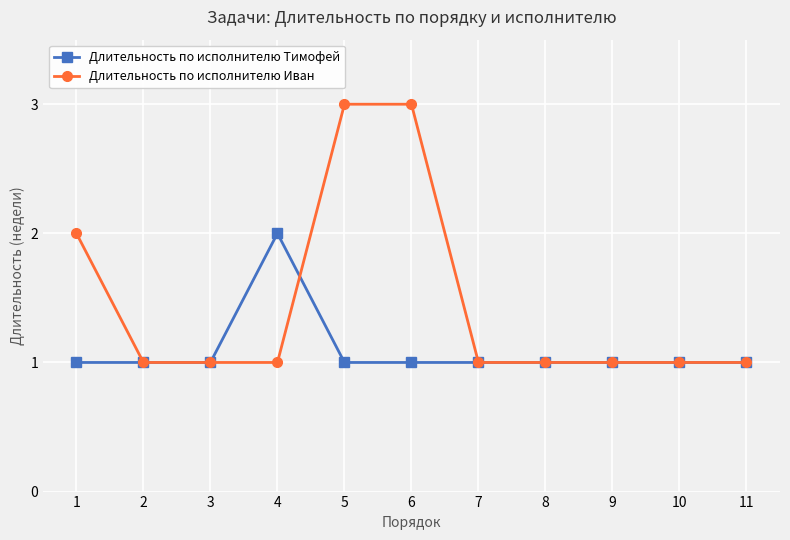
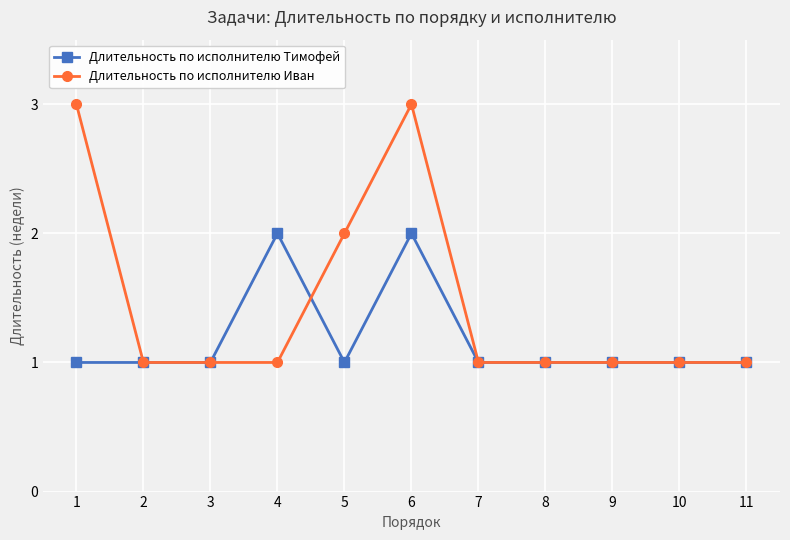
Длительность по исполнителю Иван, 1: 2 -> 3
Длительность по исполнителю Иван, 5: 3 -> 2
Длительность по исполнителю Тимофей, 6: 1 -> 2
